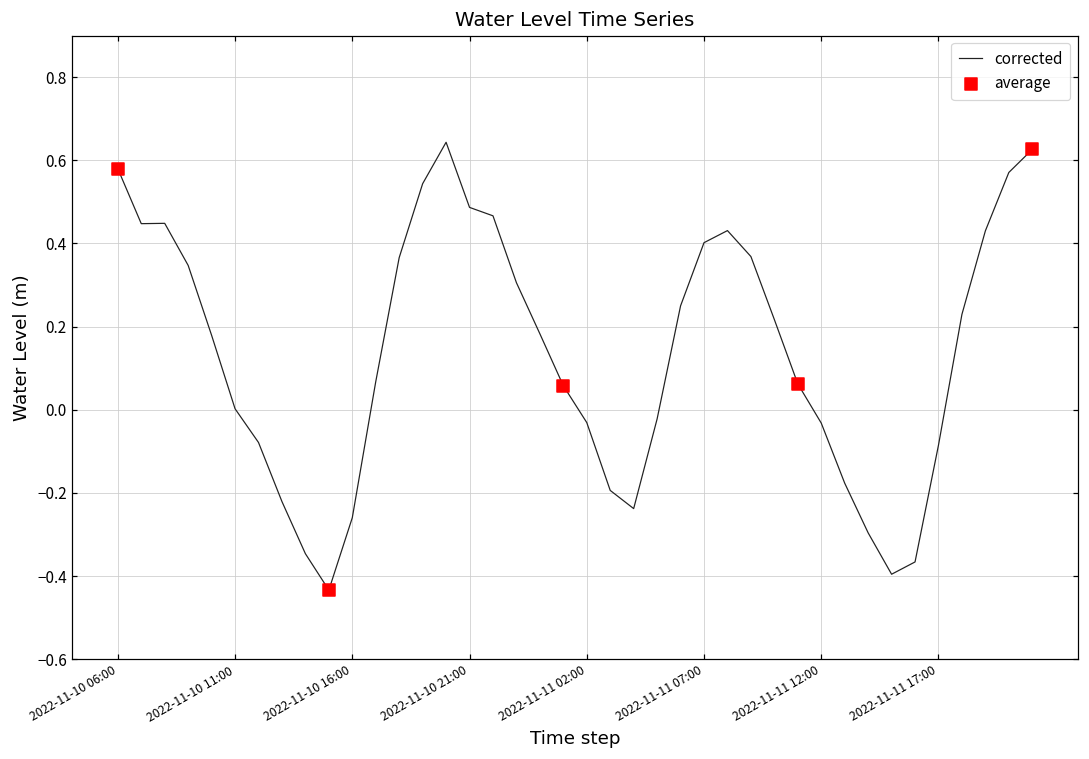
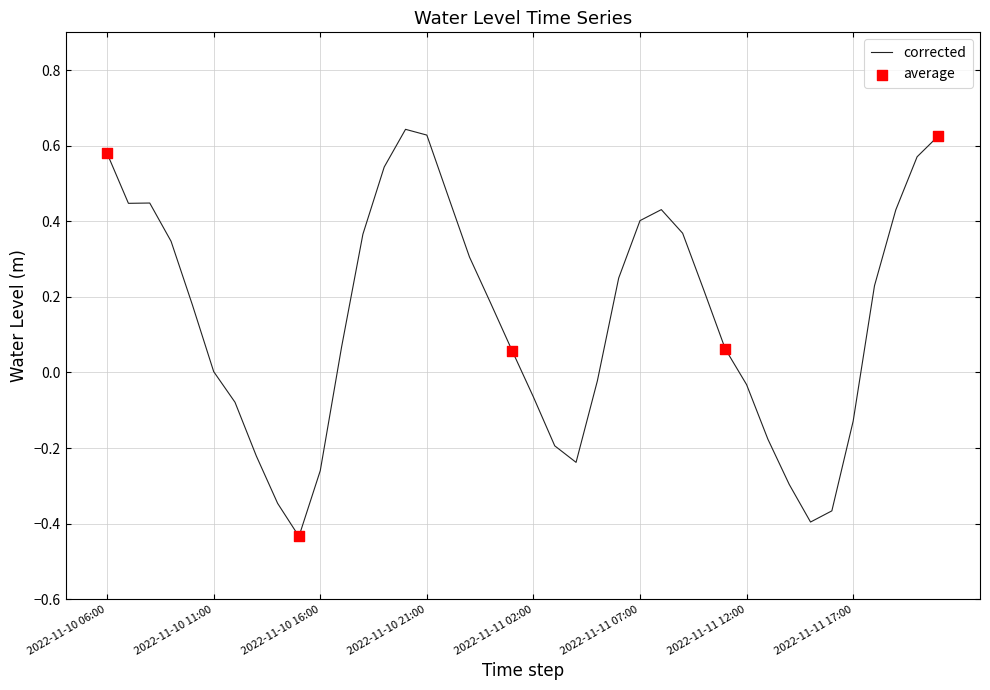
corrected, 2022-11-10 21:00: 0.49 -> 0.63
corrected, 2022-11-11 02:00: -0.03 -> -0.06
corrected, 2022-11-11 17:00: -0.09 -> -0.13
